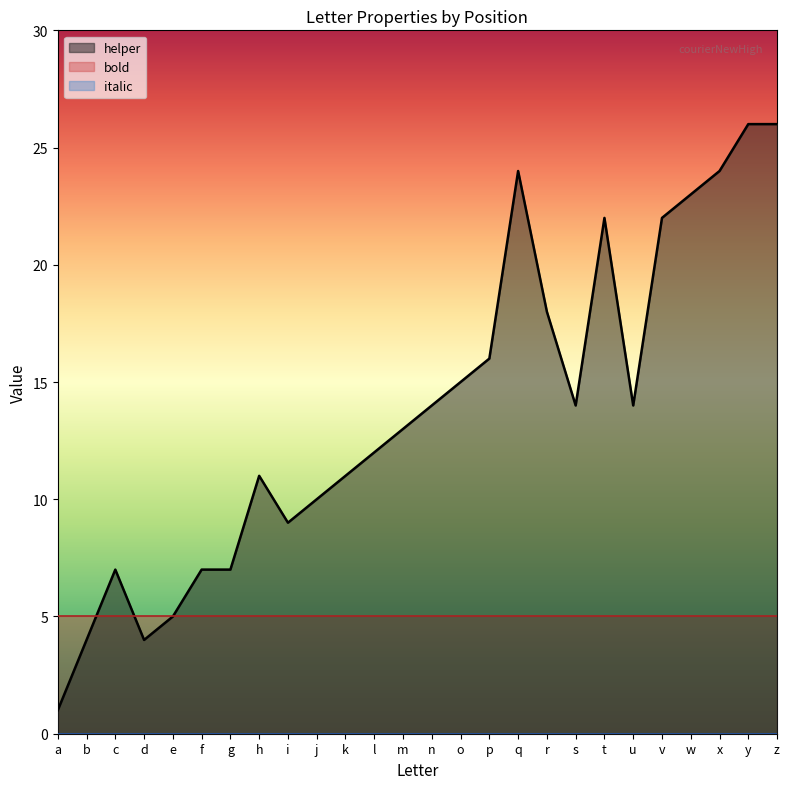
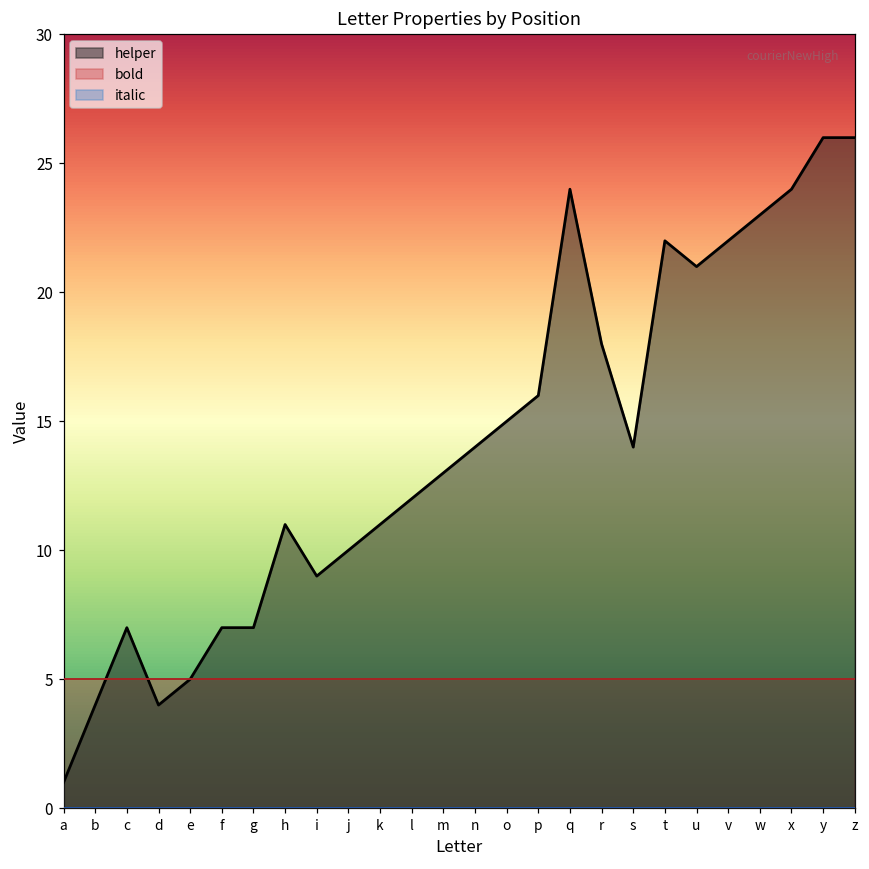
helper, u: 14 -> 21
